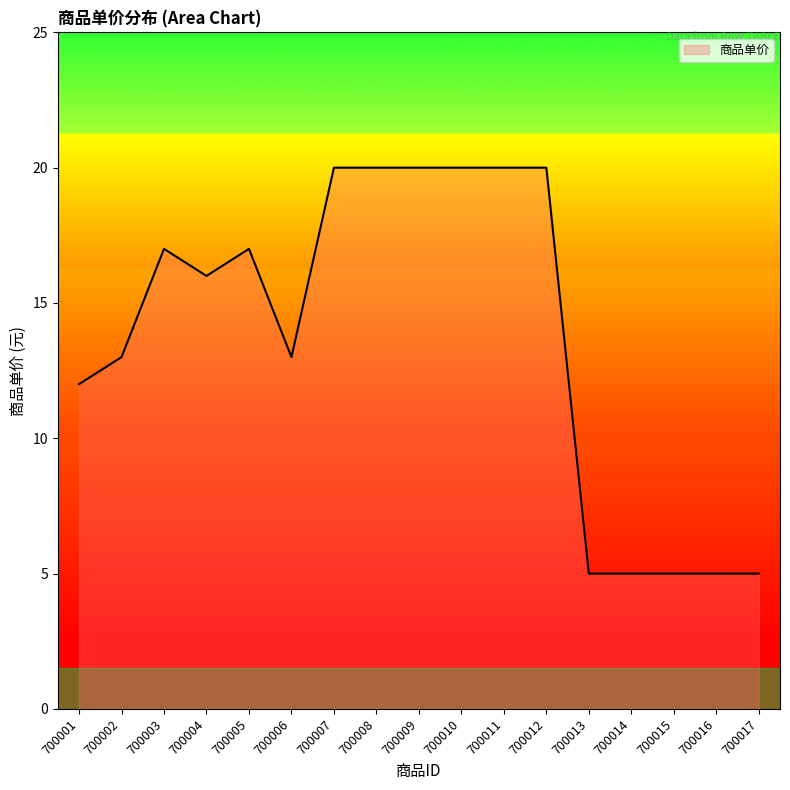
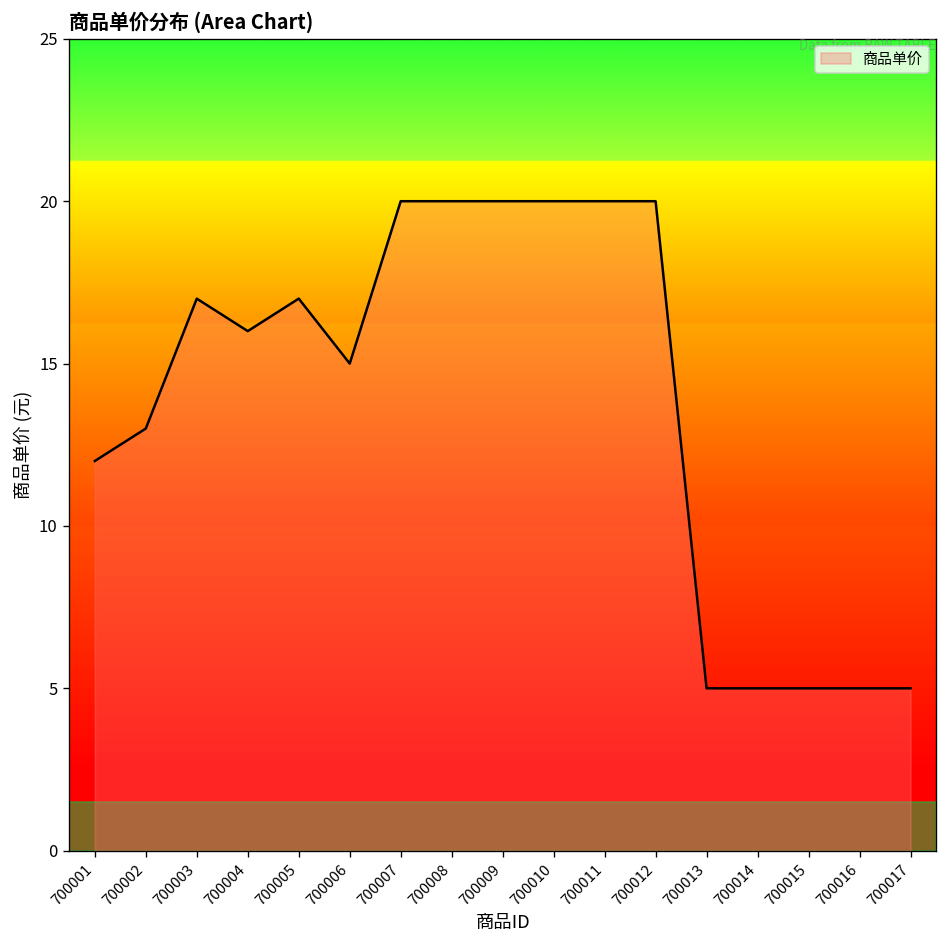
700006: 13 -> 15
